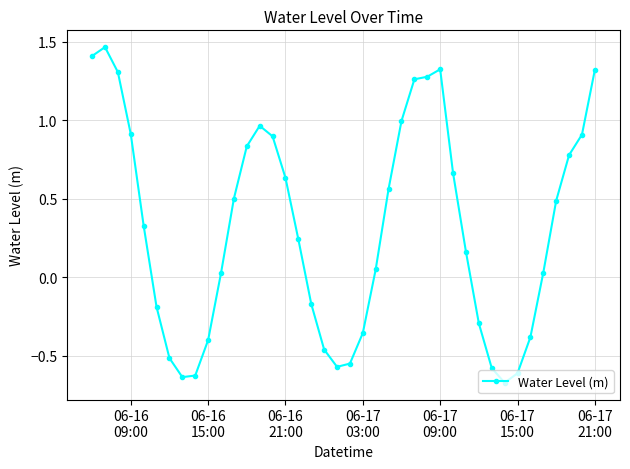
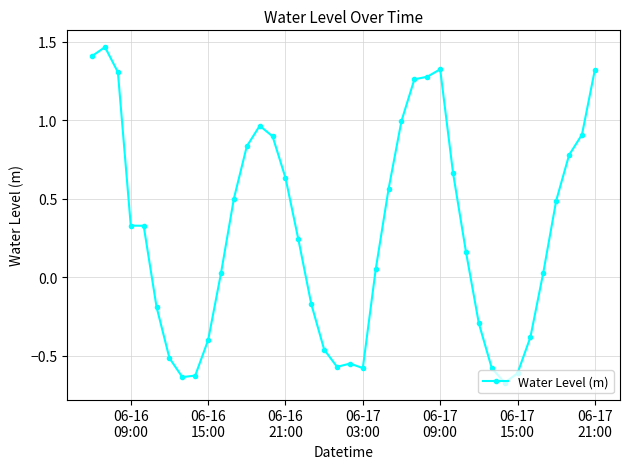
06-16 09:00: 0.91 -> 0.33
06-17 03:00: -0.35 -> -0.58
